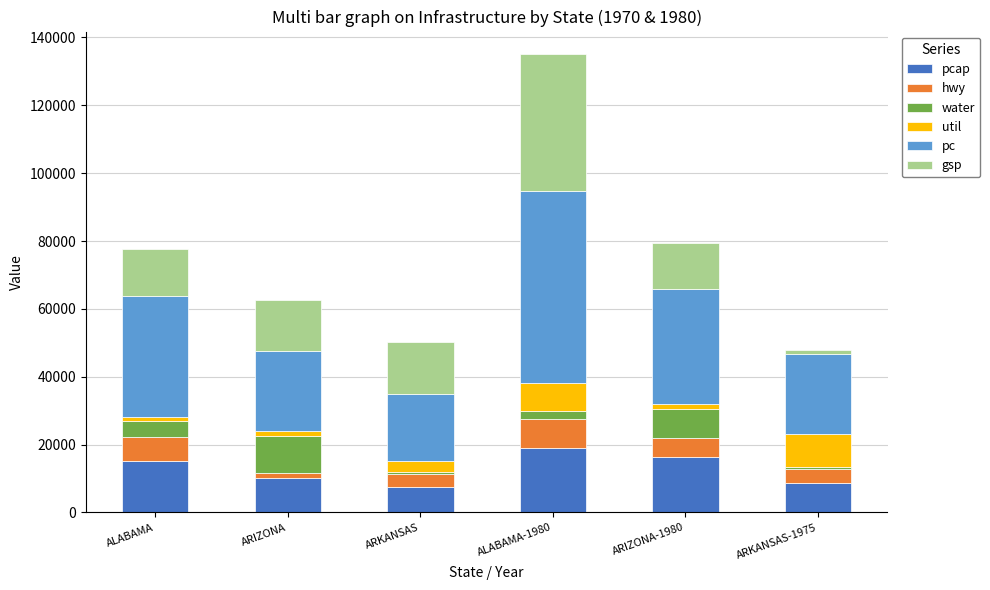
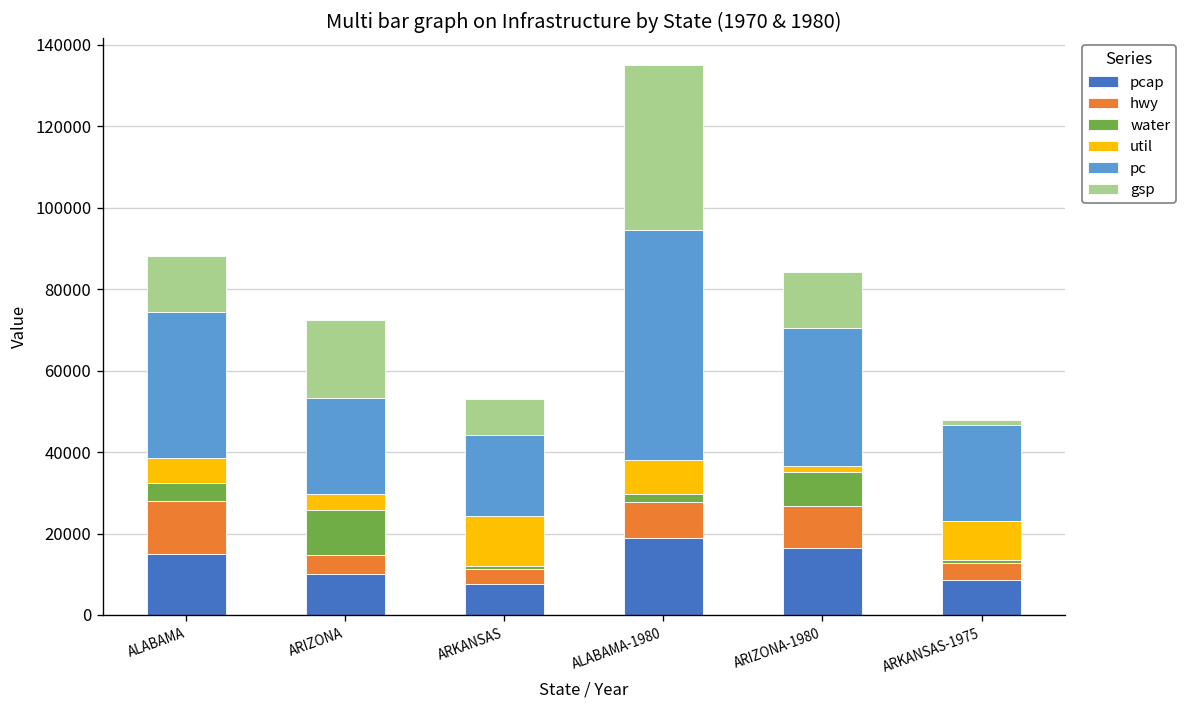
hwy, ALABAMA: 7000 -> 13000
util, ALABAMA: 1000 -> 6000
hwy, ARIZONA: 1000 -> 5000
util, ARIZONA: 2000 -> 4000
gsp, ARIZONA: 15000 -> 19000
util, ARKANSAS: 3000 -> 12000
gsp, ARKANSAS: 15000 -> 9000
hwy, ARIZONA-1980: 6000 -> 10000
